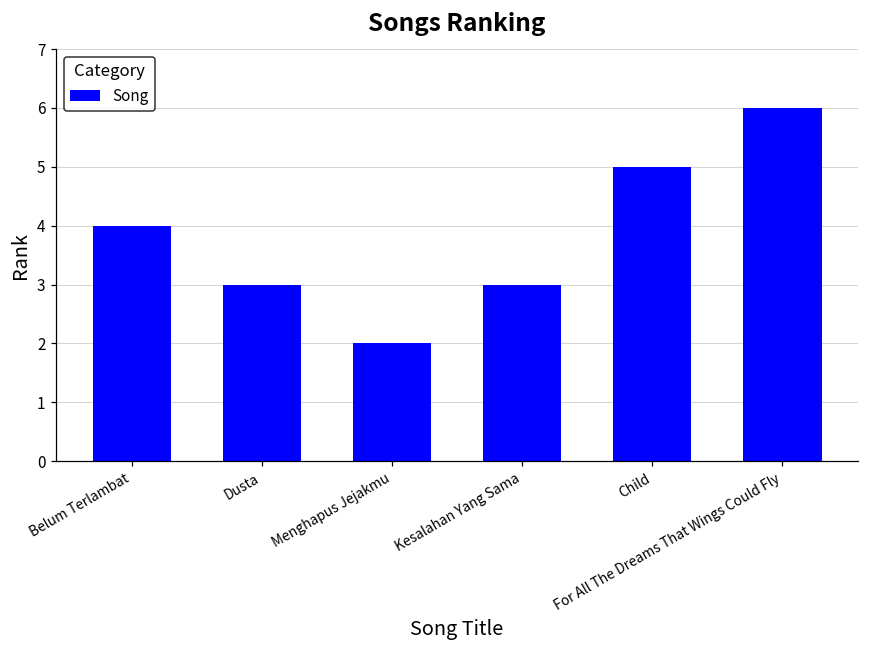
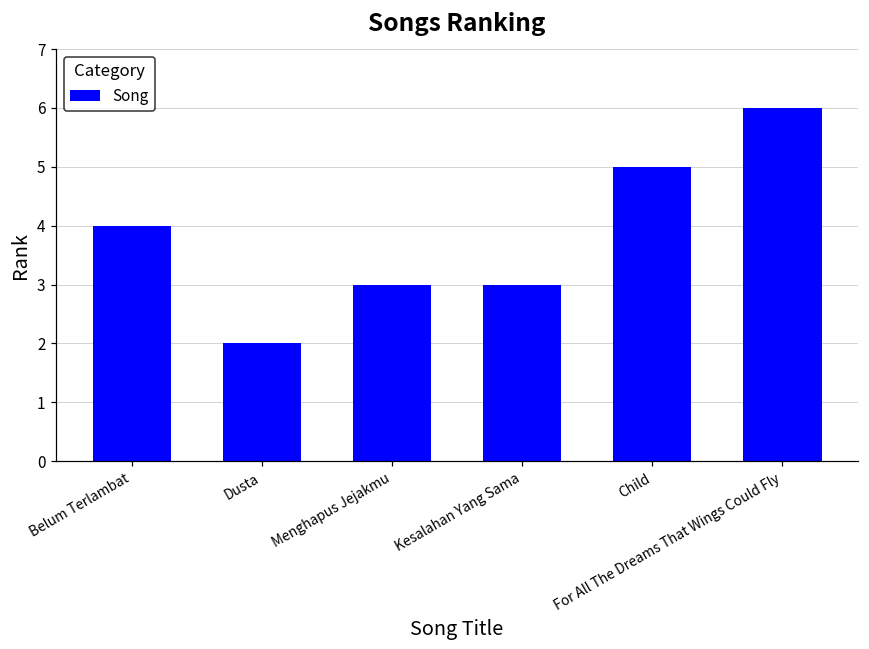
Dusta: 3 -> 2
Menghapus Jejakmu: 2 -> 3
